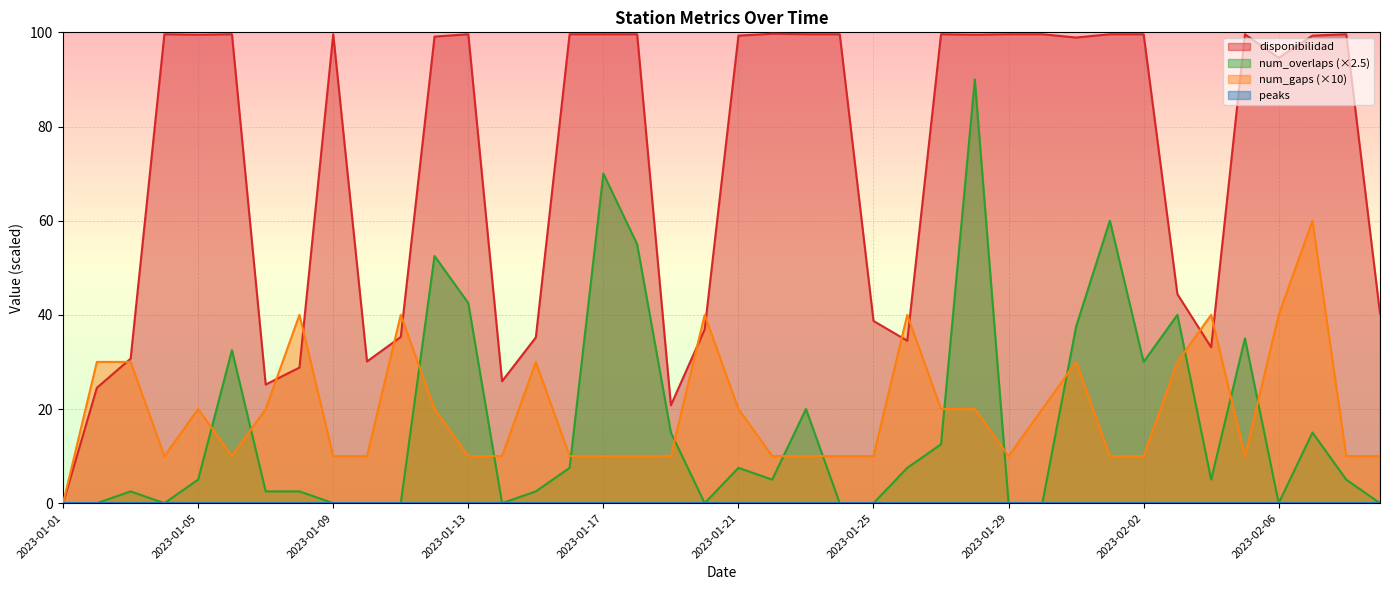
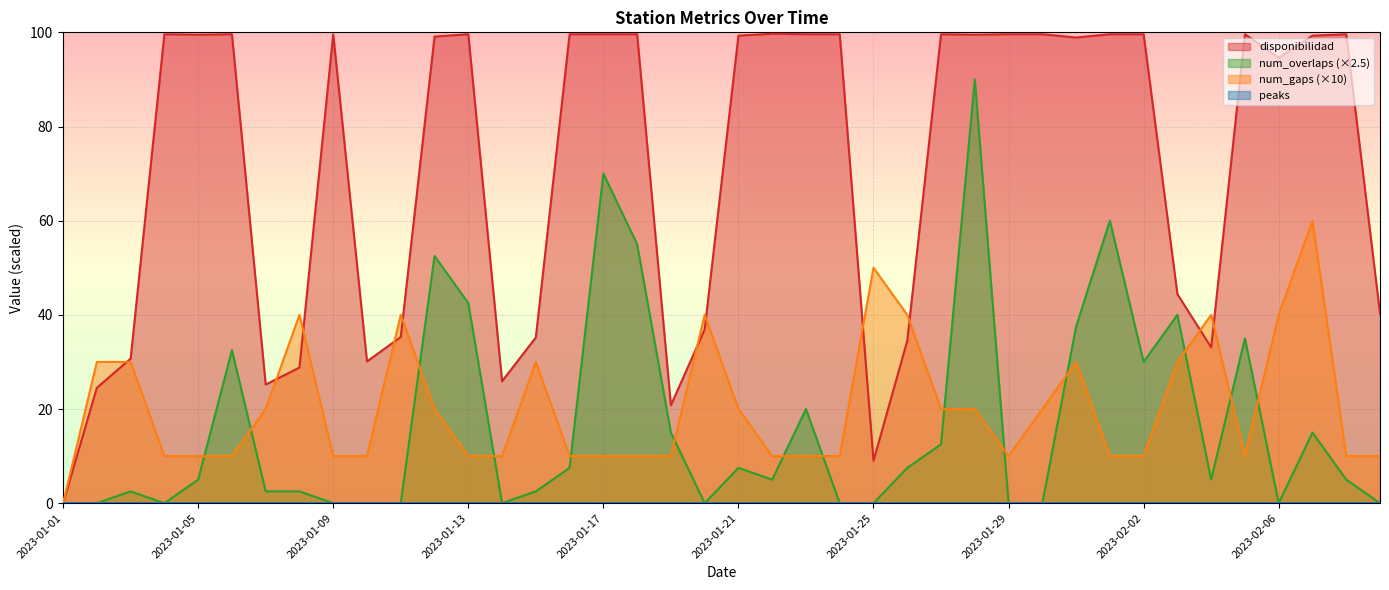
num_gaps (×10), 2023-01-05: 20 -> 10
disponibilidad, 2023-01-25: 39 -> 9
num_gaps (×10), 2023-01-25: 10 -> 50
